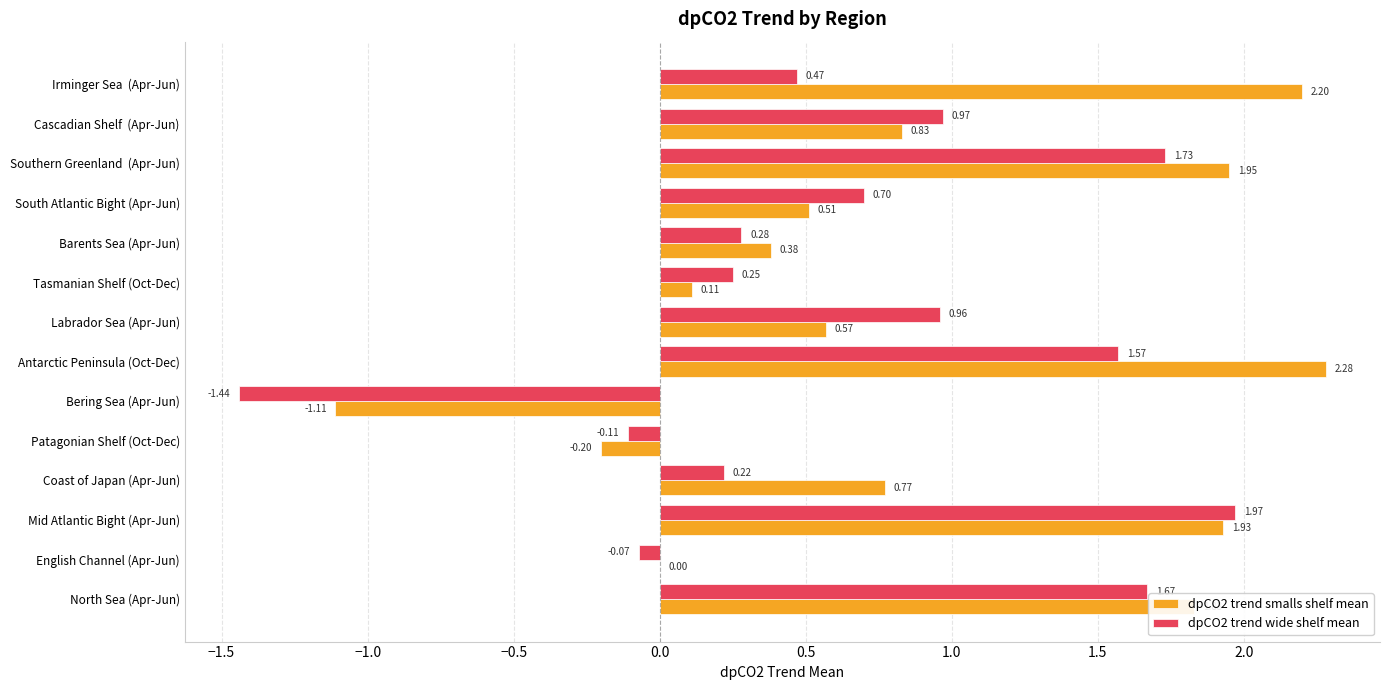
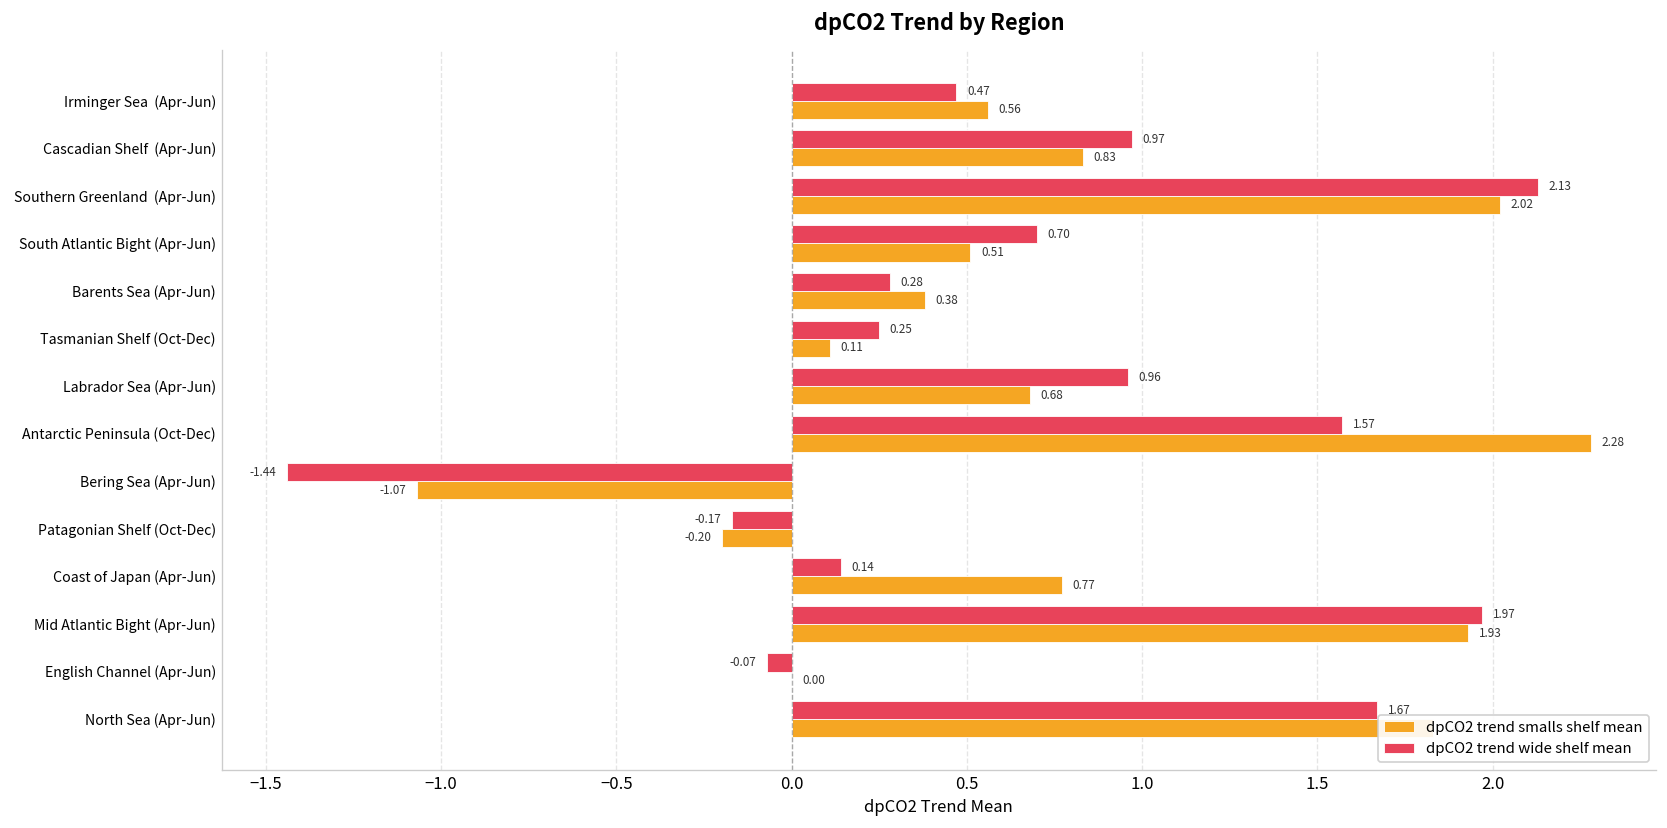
dpCO2 trend smalls shelf mean, Irminger Sea (Apr-Jun): 2.20 -> 0.56
dpCO2 trend wide shelf mean, Southern Greenland (Apr-Jun): 1.73 -> 2.13
dpCO2 trend smalls shelf mean, Southern Greenland (Apr-Jun): 1.95 -> 2.02
dpCO2 trend smalls shelf mean, Labrador Sea (Apr-Jun): 0.57 -> 0.68
dpCO2 trend smalls shelf mean, Bering Sea (Apr-Jun): -1.11 -> -1.07
dpCO2 trend wide shelf mean, Patagonian Shelf (Oct-Dec): -0.11 -> -0.17
dpCO2 trend wide shelf mean, Coast of Japan (Apr-Jun): 0.22 -> 0.14
